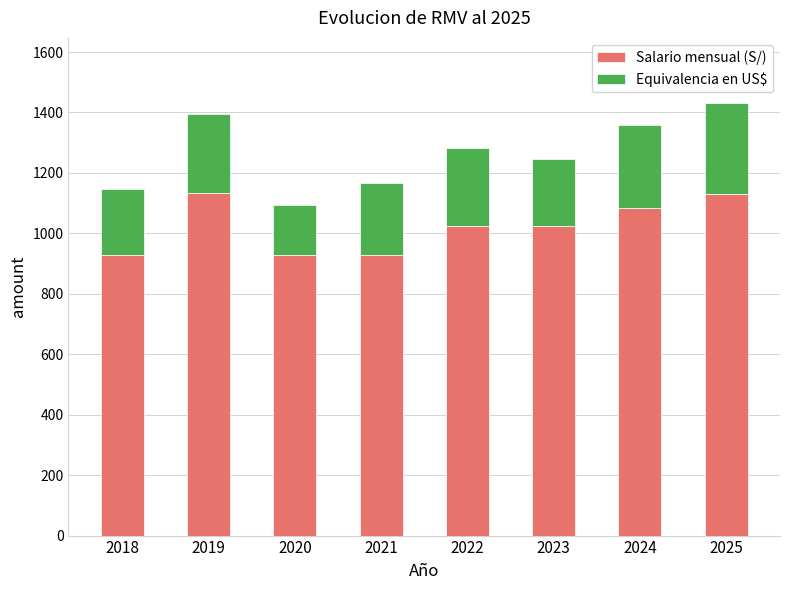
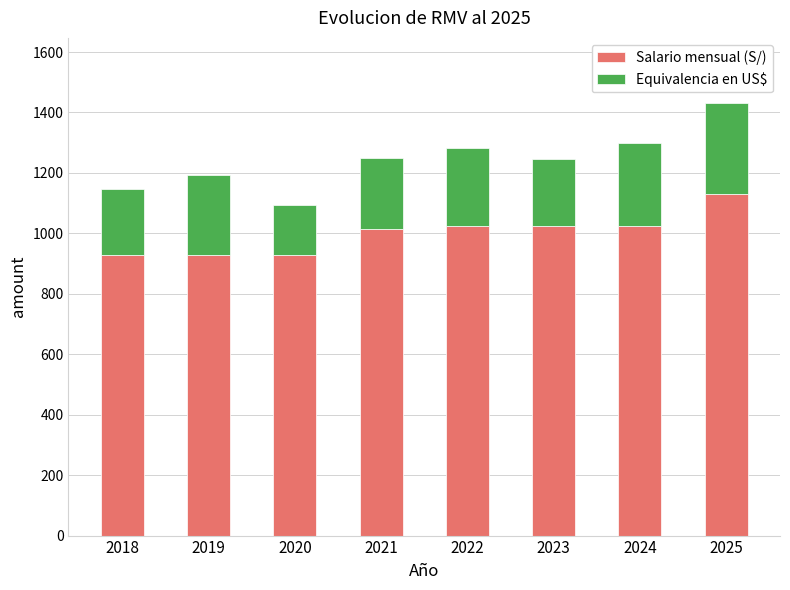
Salario mensual (S/), 2019: 1130 -> 930
Salario mensual (S/), 2021: 930 -> 1010
Salario mensual (S/), 2024: 1090 -> 1030
